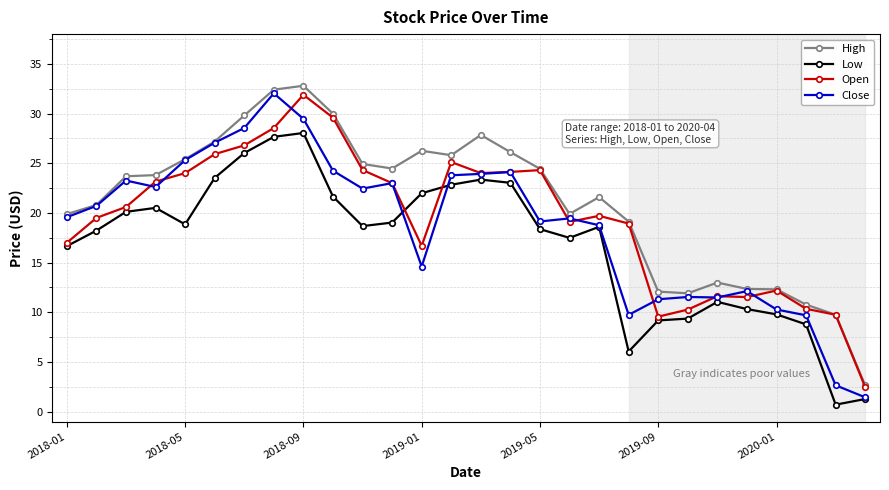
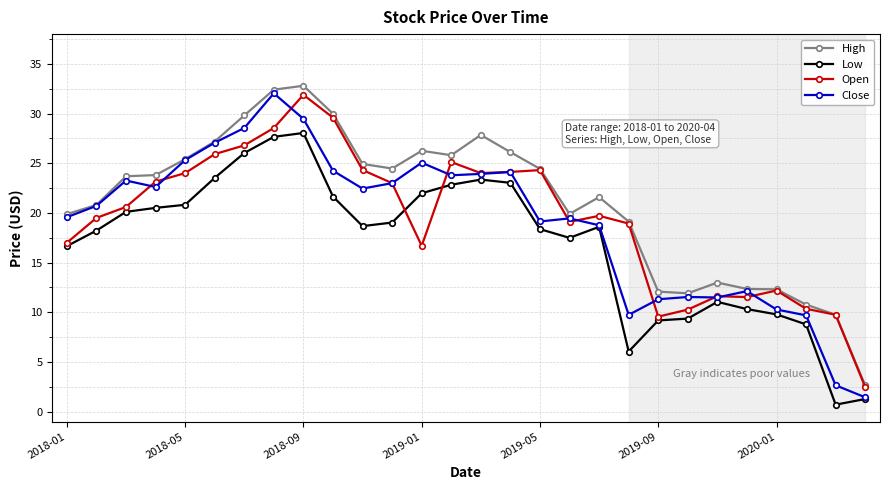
Low, 2018-05: 19 -> 21
Close, 2019-01: 15 -> 25
